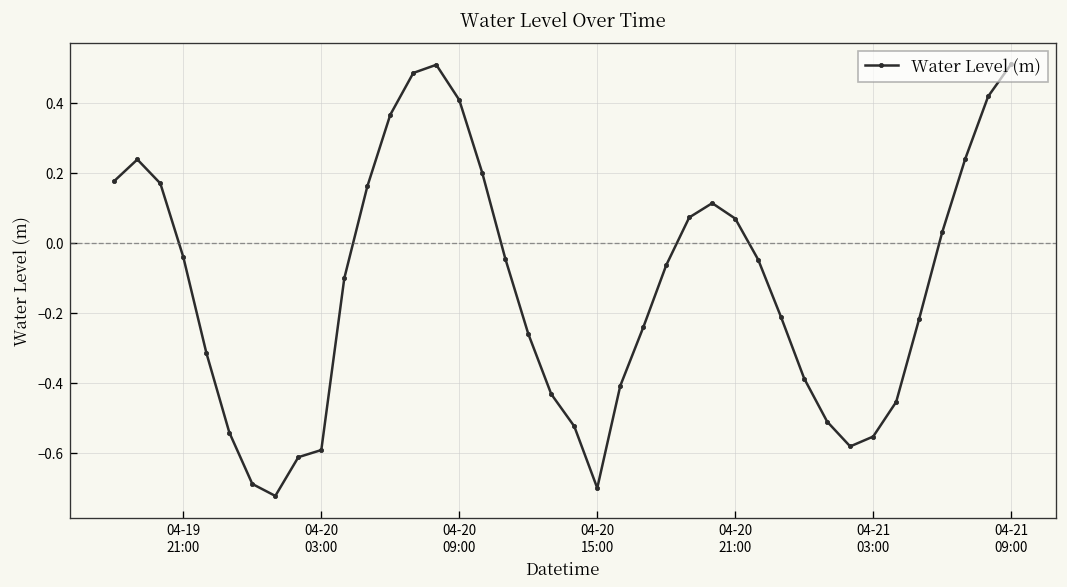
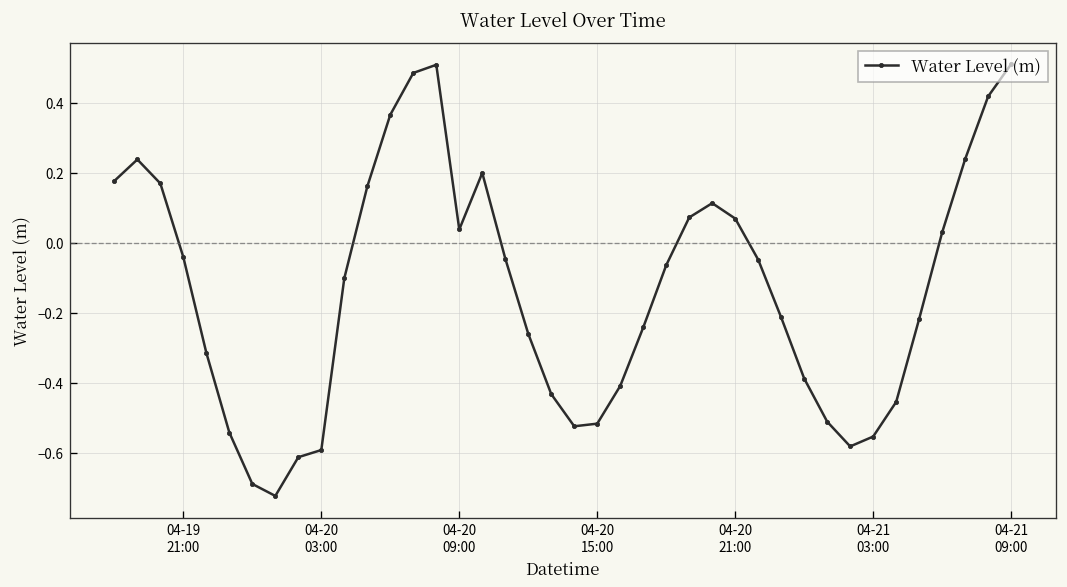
04-20 09:00: 0.41 -> 0.04
04-20 15:00: -0.70 -> -0.52
